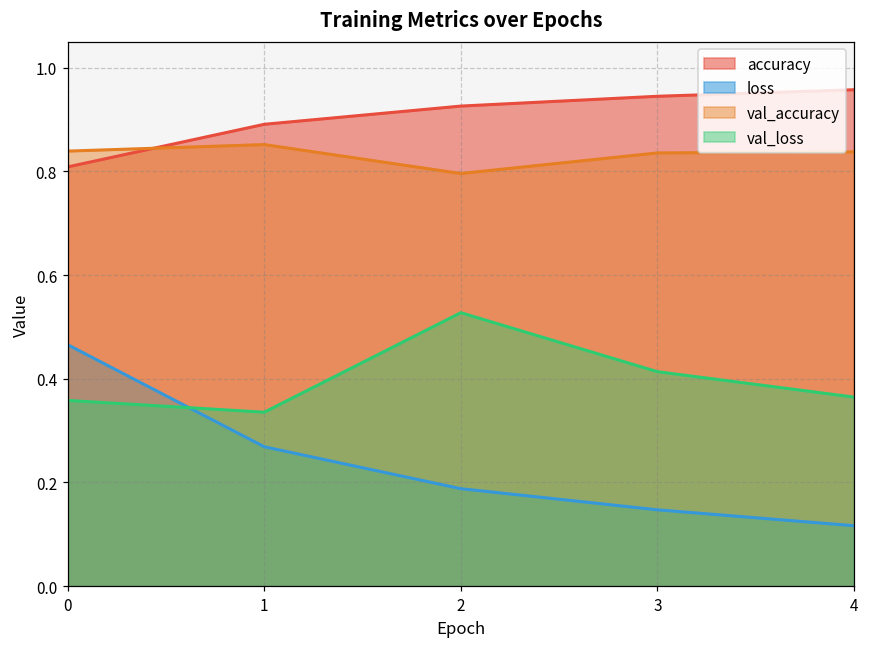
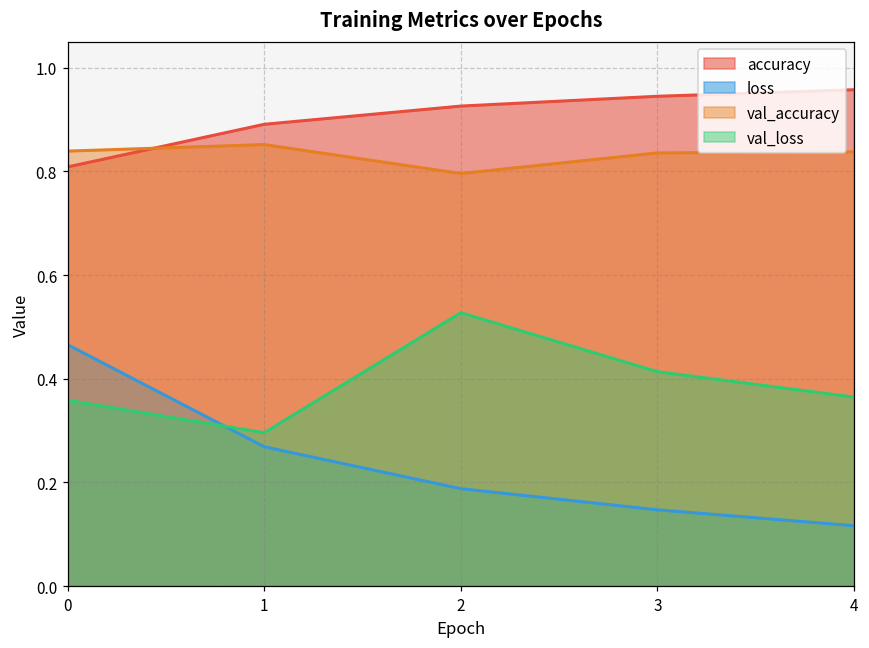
val_loss, 1: 0.34 -> 0.30
